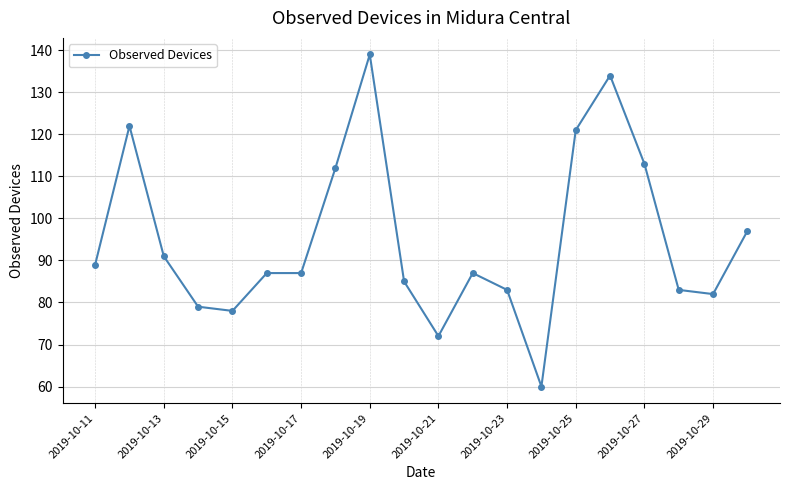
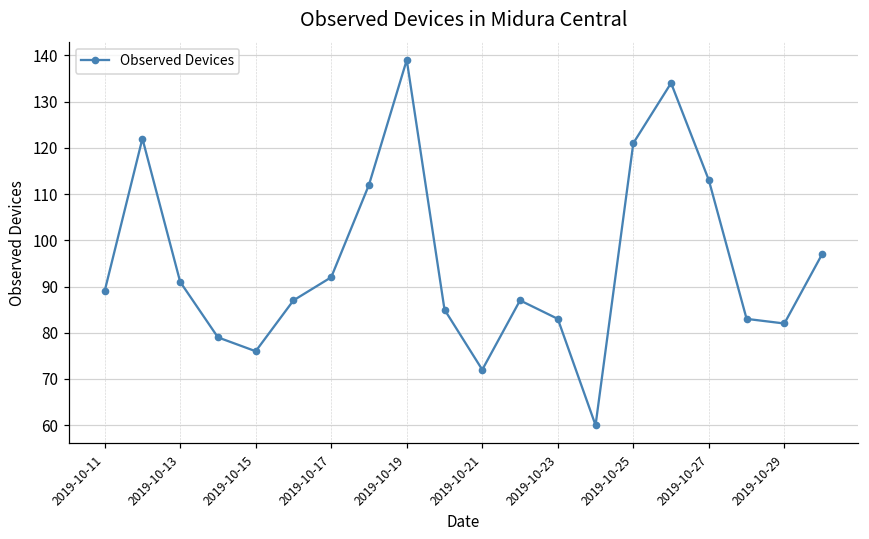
2019-10-15: 78 -> 76
2019-10-17: 87 -> 92
